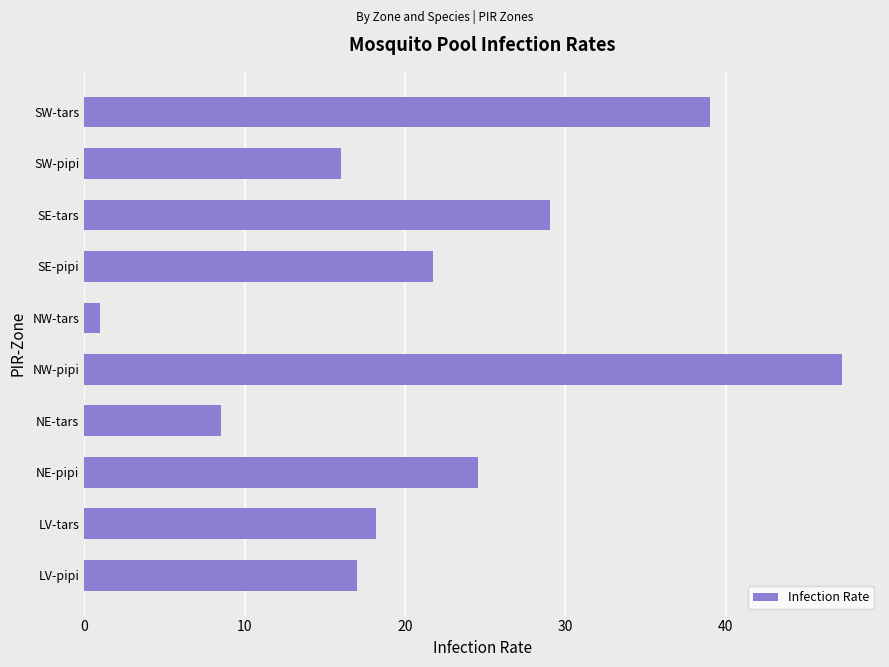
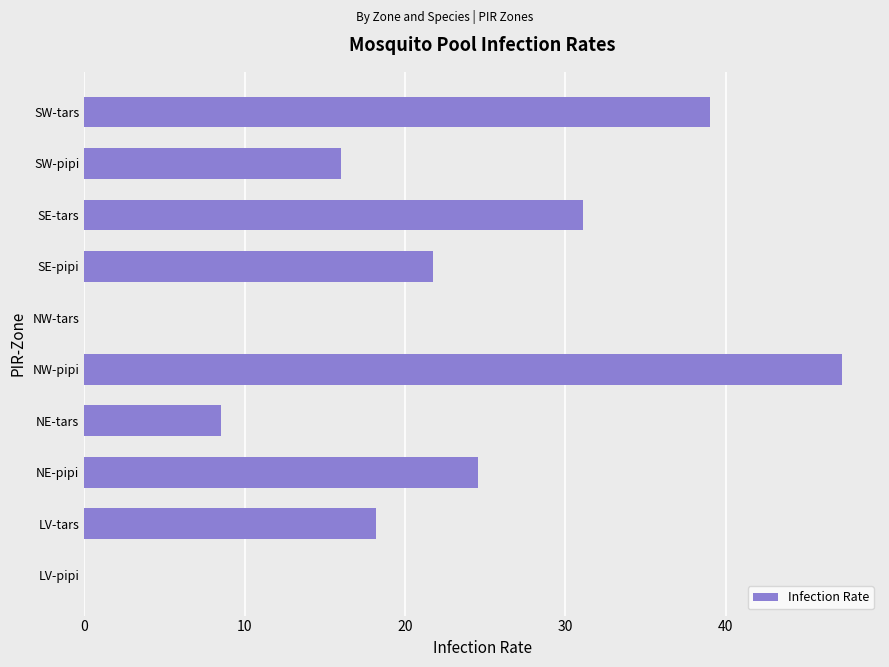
SE-tars: 29.0 -> 31.1
NW-tars: 1 -> 0
LV-pipi: 17 -> 0
